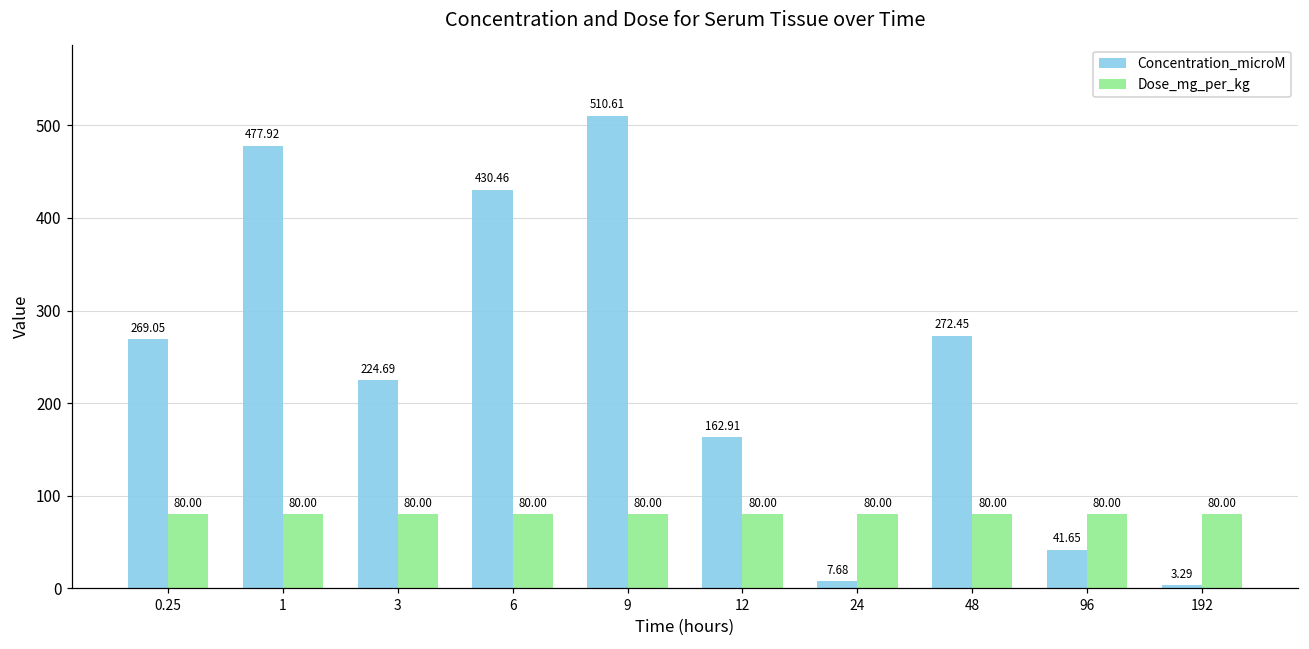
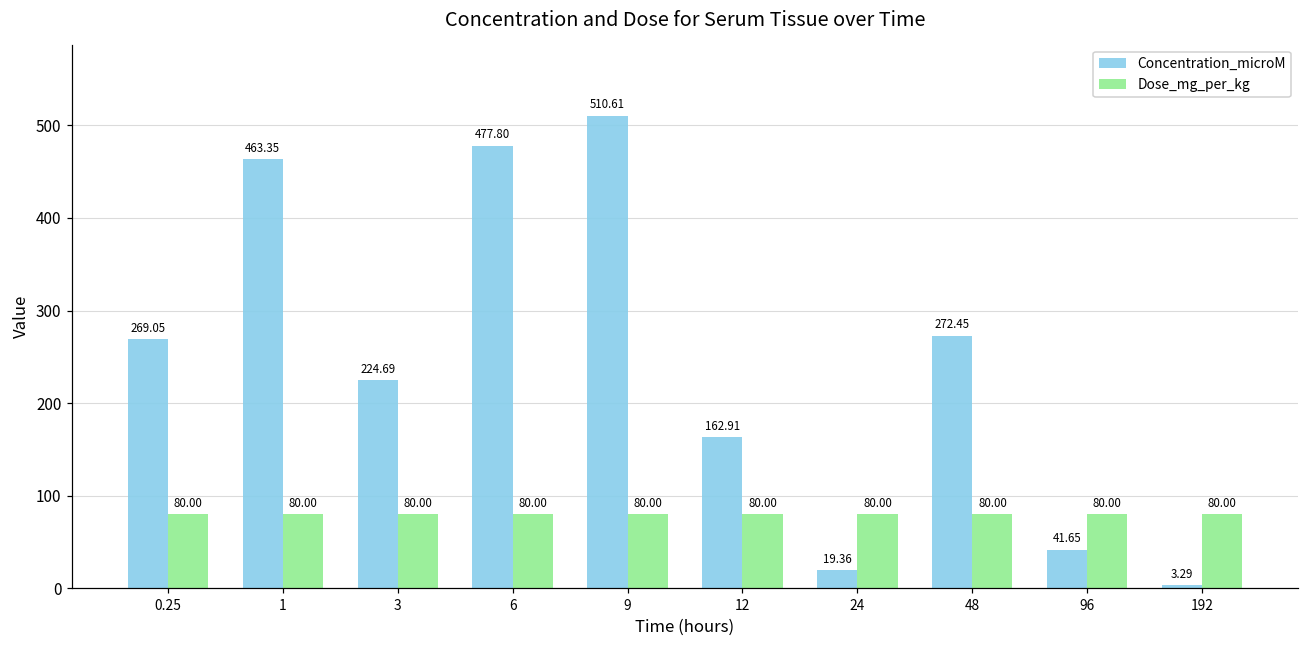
Concentration_microM, 1: 477.92 -> 463.35
Concentration_microM, 6: 430.46 -> 477.80
Concentration_microM, 24: 7.68 -> 19.36
